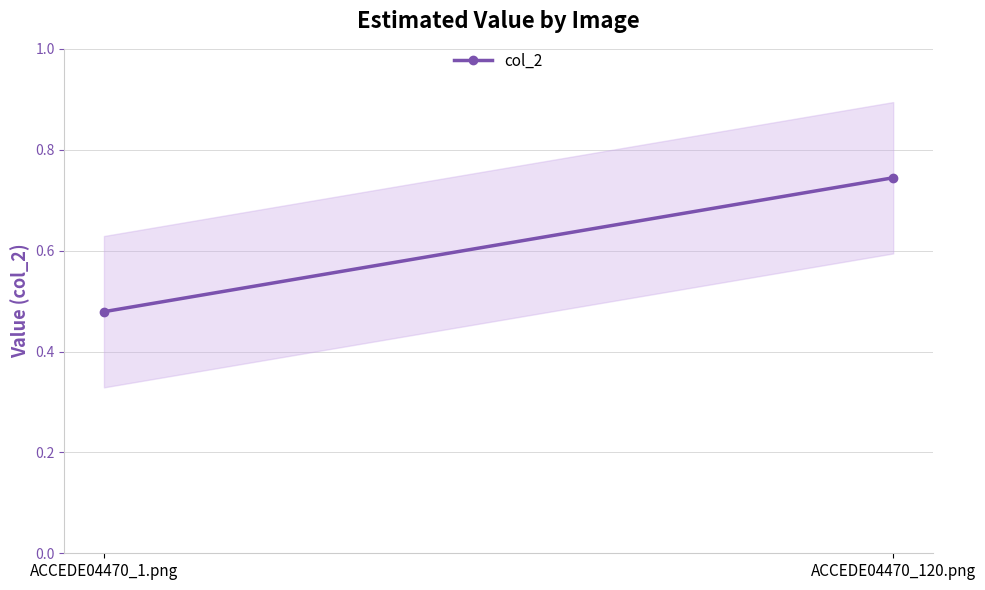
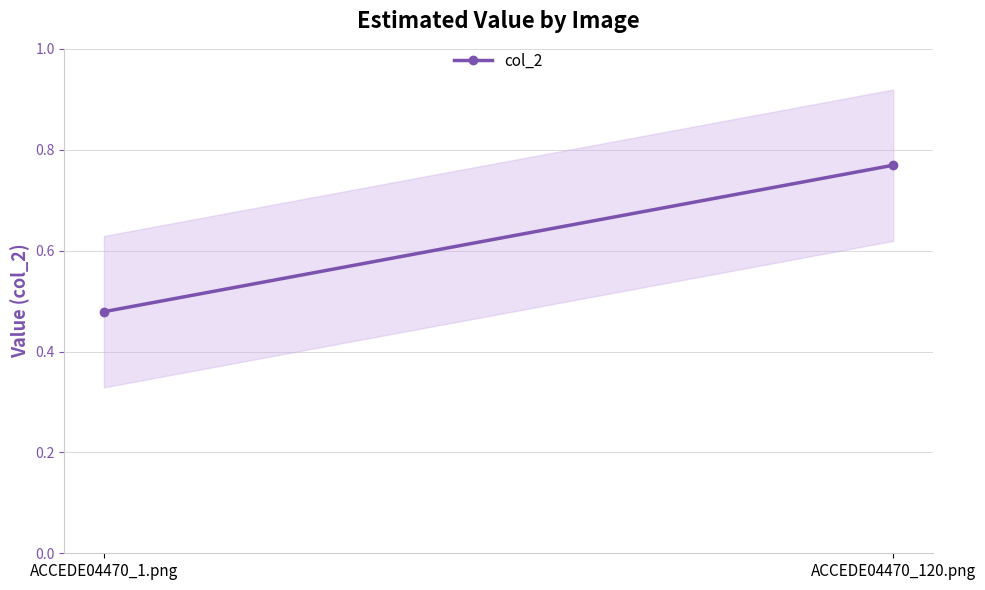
col_2, ACCEDE04470_120.png: 0.74 -> 0.77
